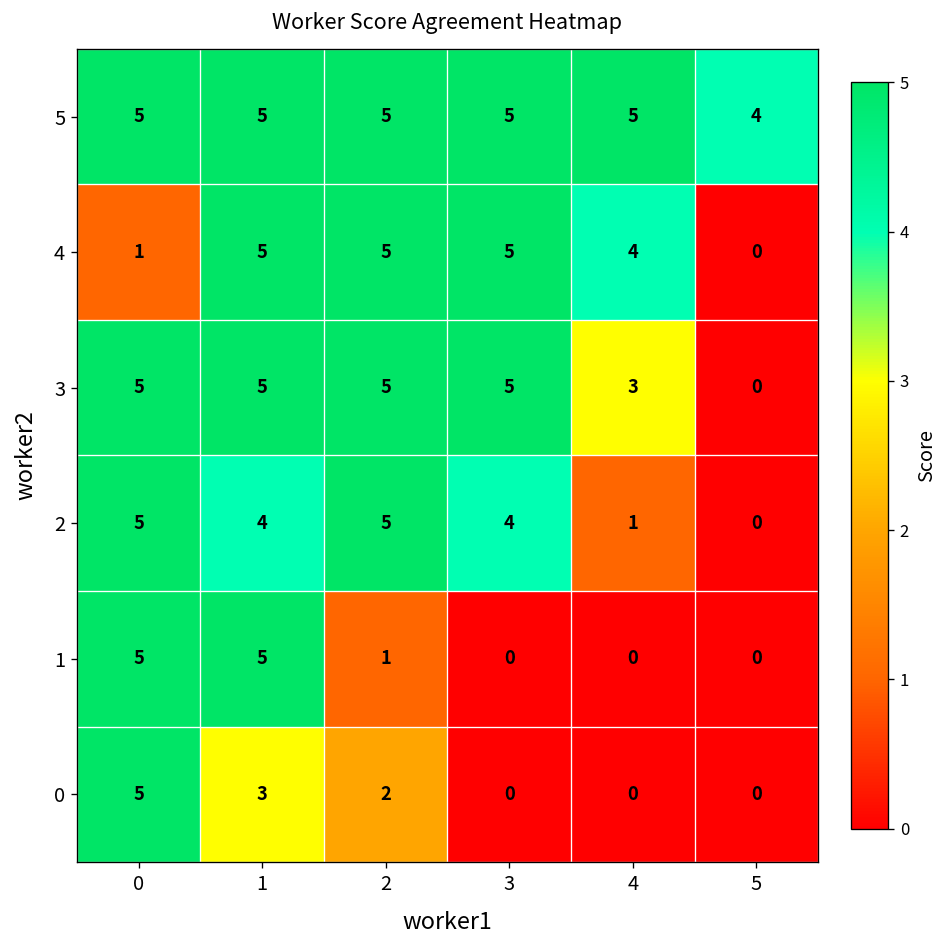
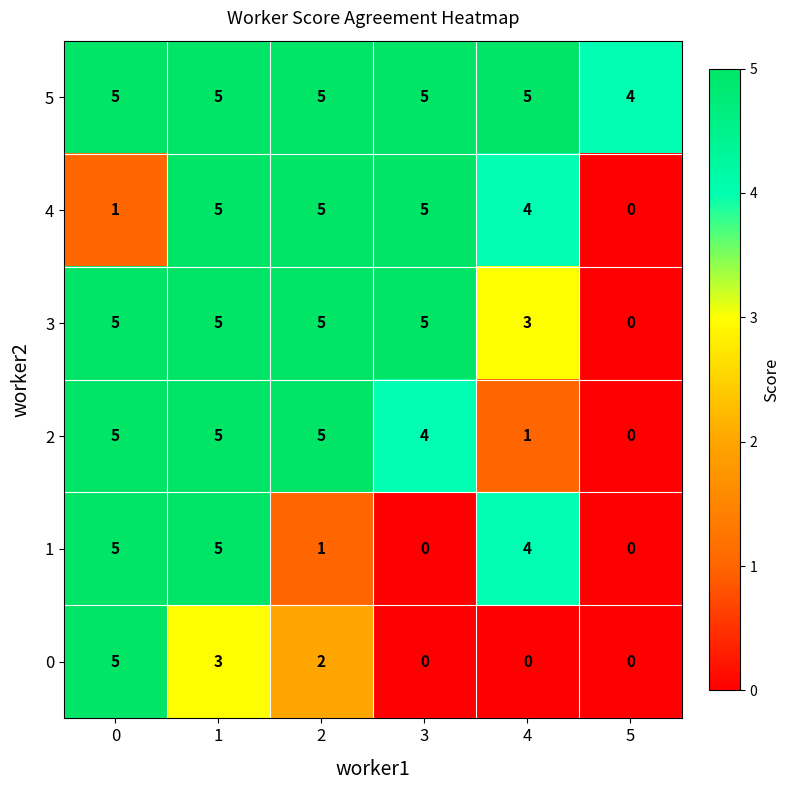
2, 1: 4 -> 5
1, 4: 0 -> 4
